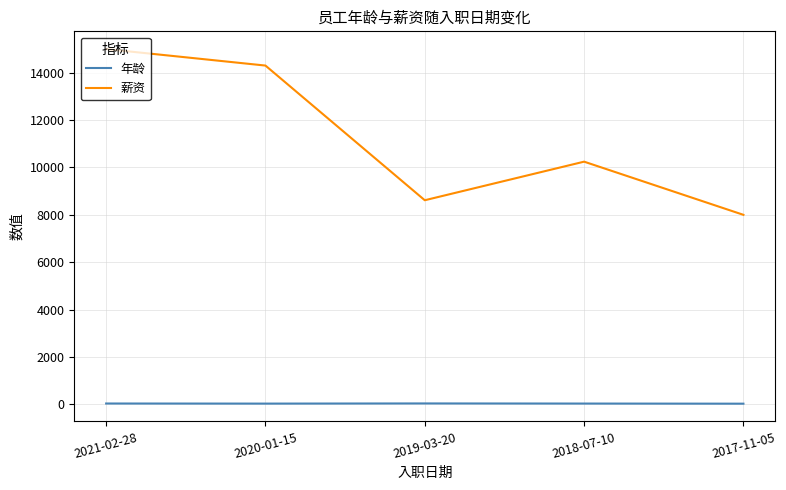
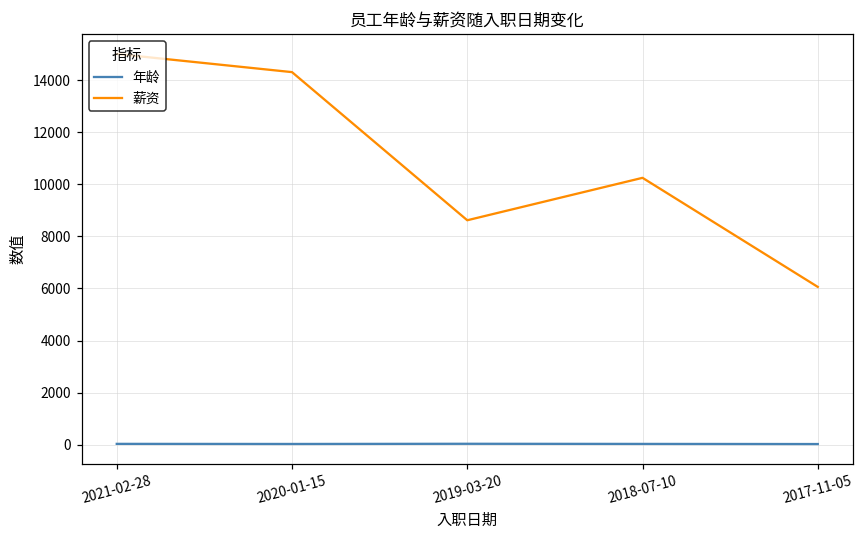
薪资, 2017-11-05: 8000 -> 6100
